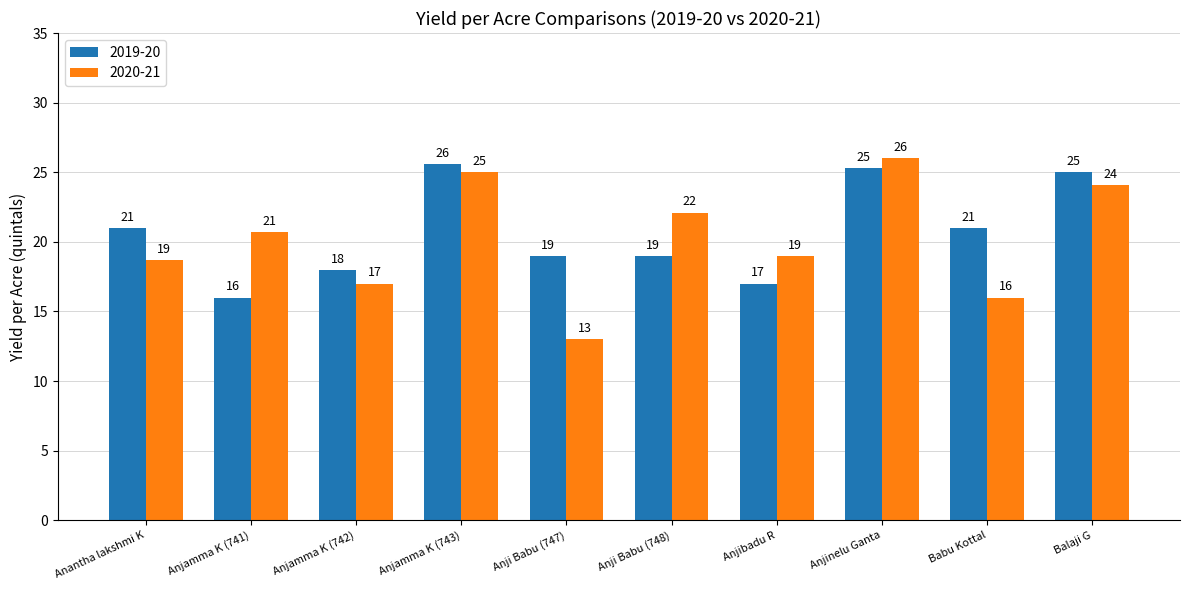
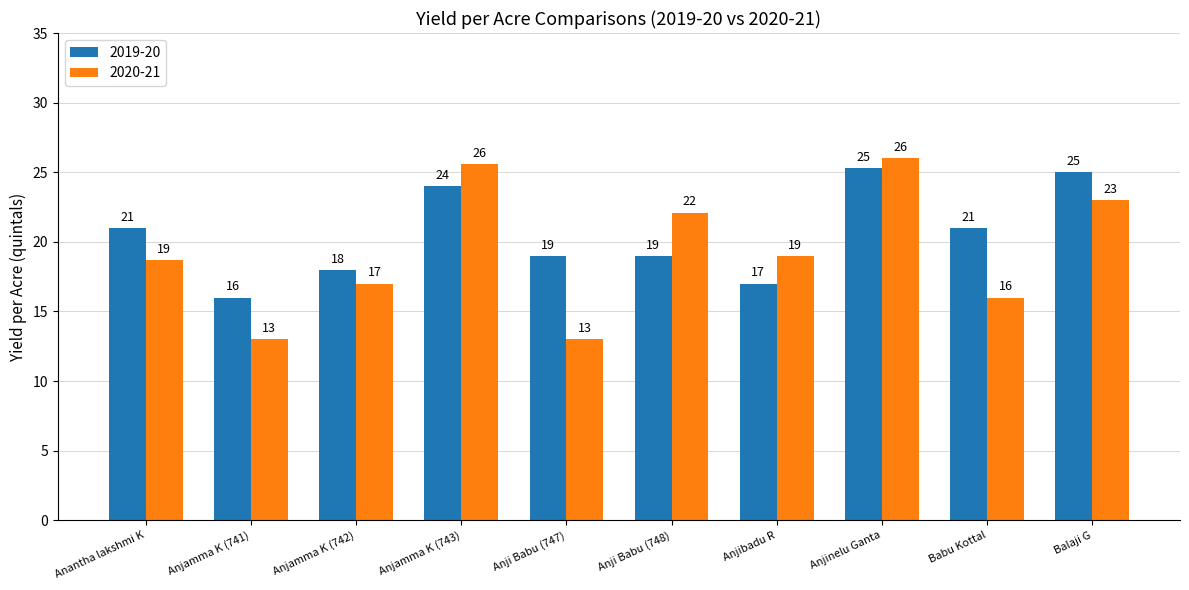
2020-21, Anjamma K (741): 21 -> 13
2019-20, Anjamma K (743): 26 -> 24
2020-21, Anjamma K (743): 25 -> 26
2020-21, Balaji G: 24 -> 23
